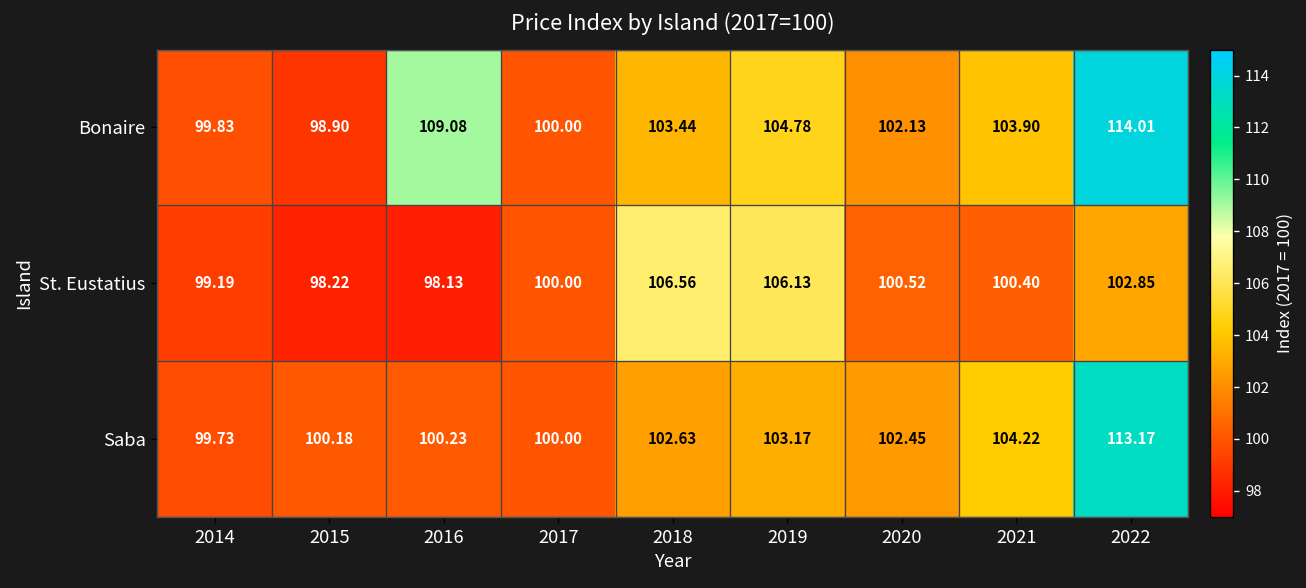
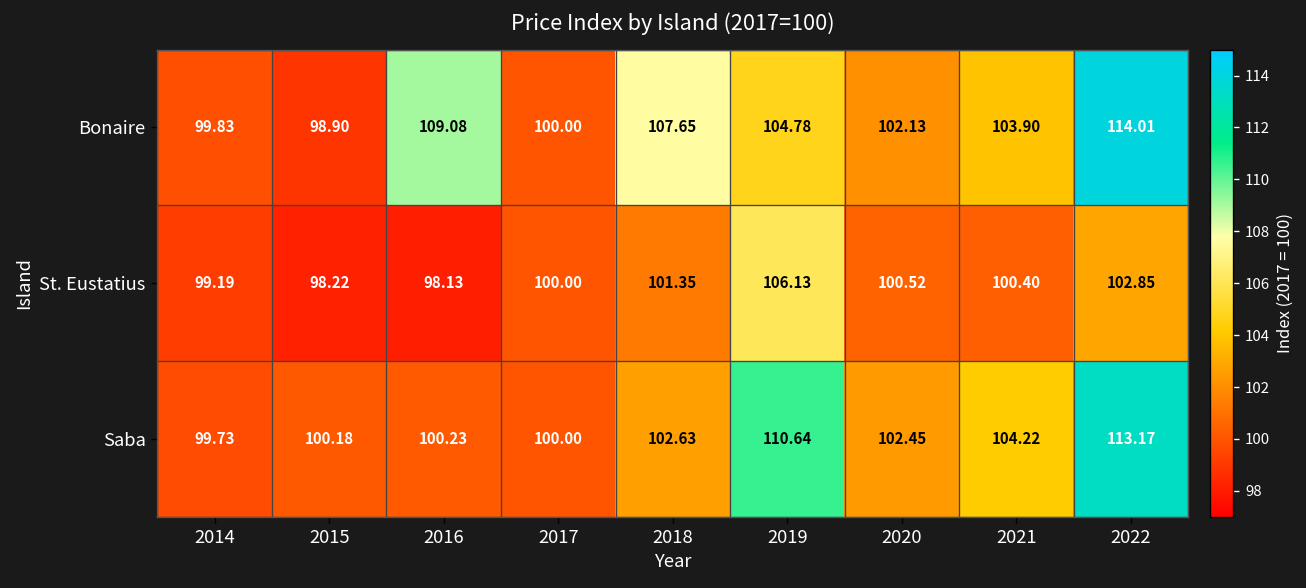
Bonaire, 2018: 103.44 -> 107.65
St. Eustatius, 2018: 106.56 -> 101.35
Saba, 2019: 103.17 -> 110.64
